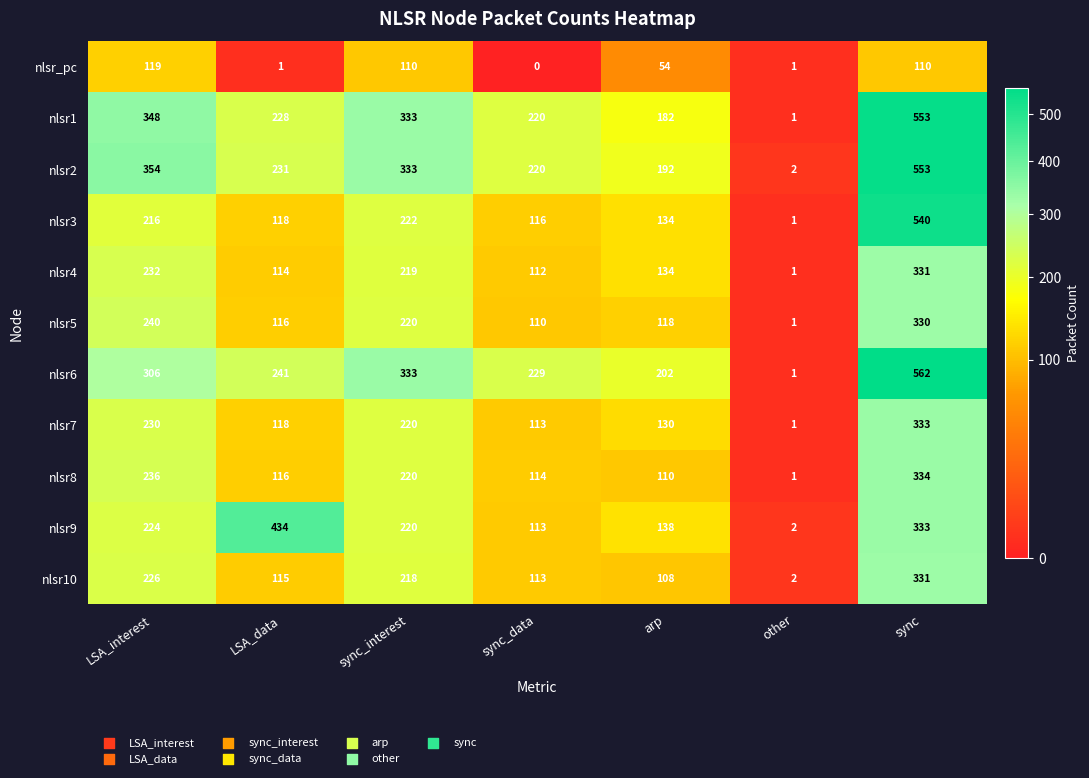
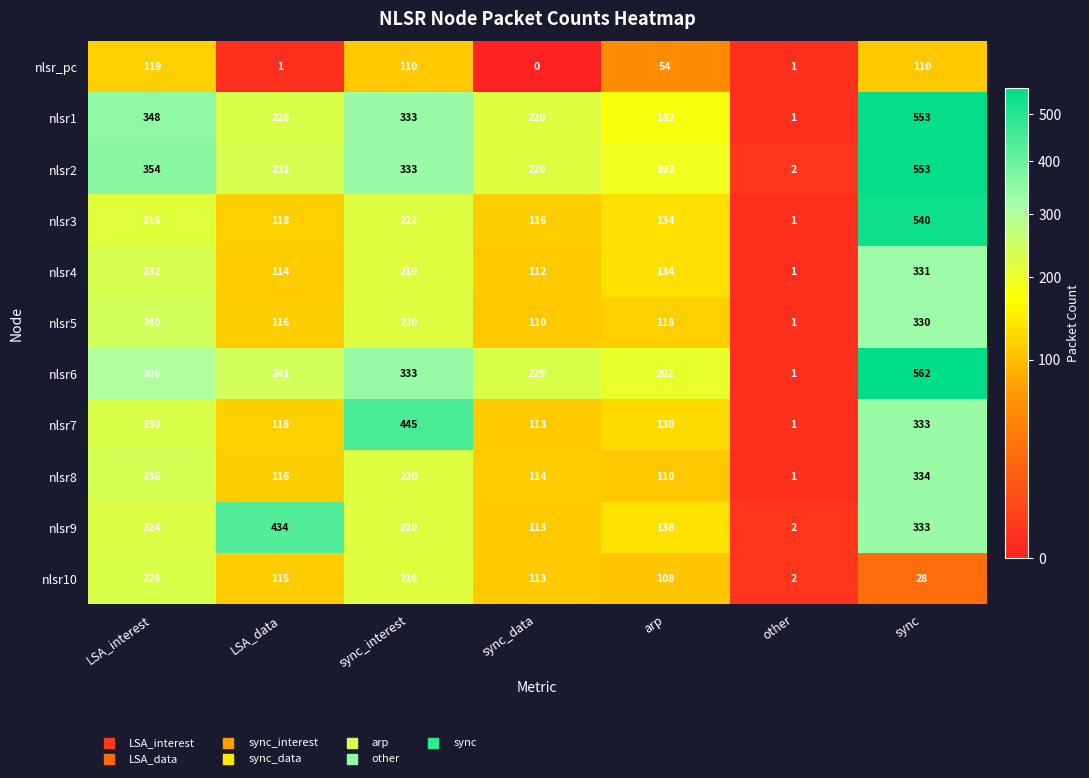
nlsr7, sync_interest: 220 -> 445
nlsr10, sync: 331 -> 28
